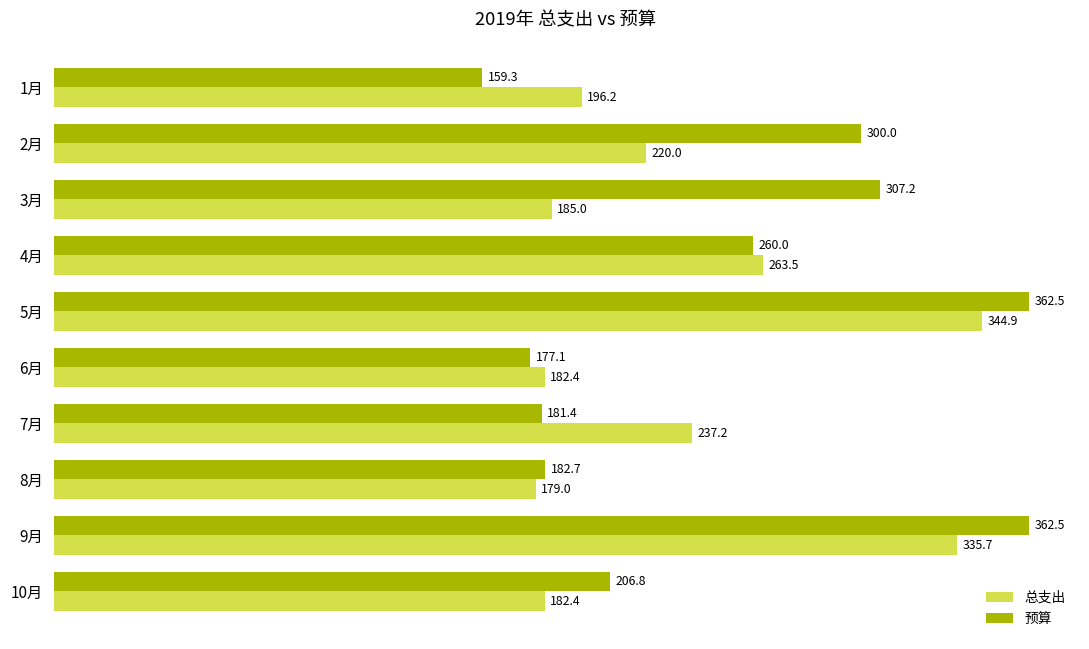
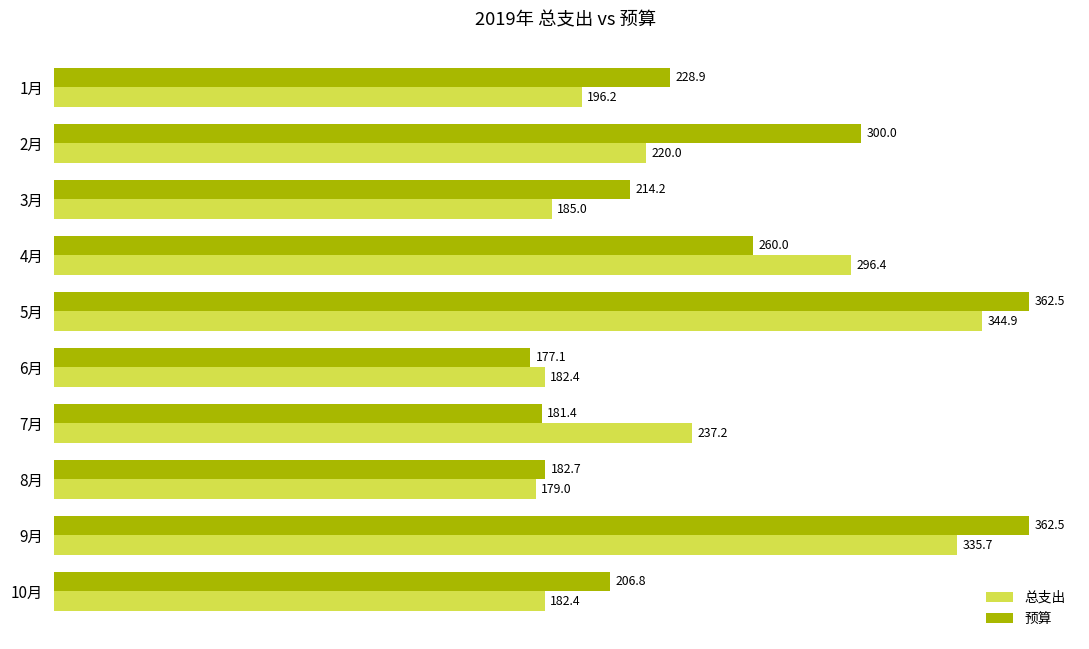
预算, 1月: 159.3 -> 228.9
预算, 3月: 307.2 -> 214.2
总支出, 4月: 263.5 -> 296.4
